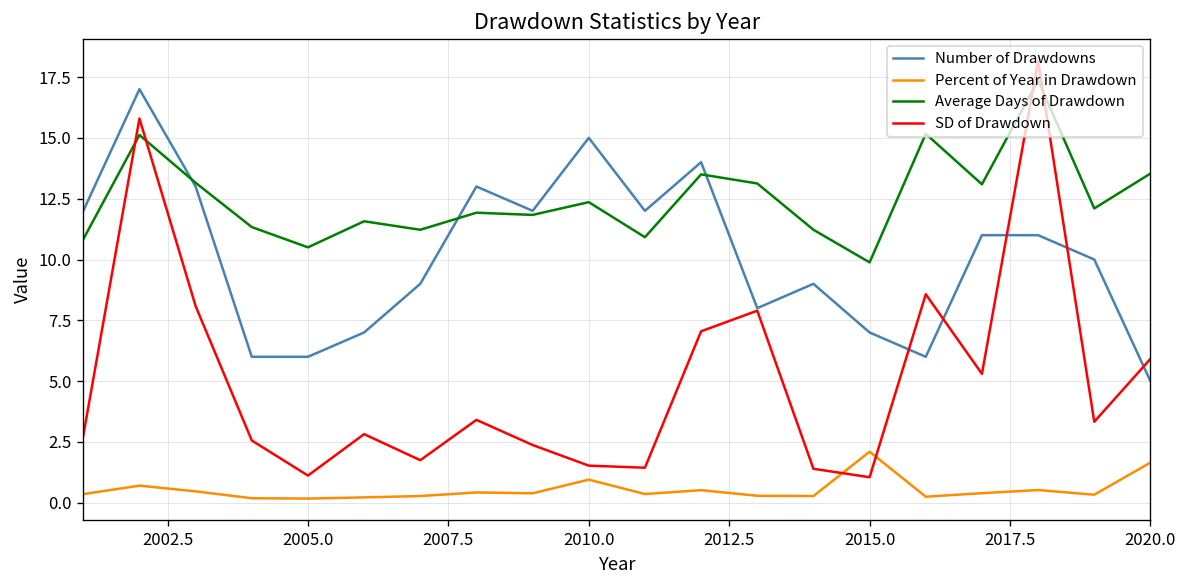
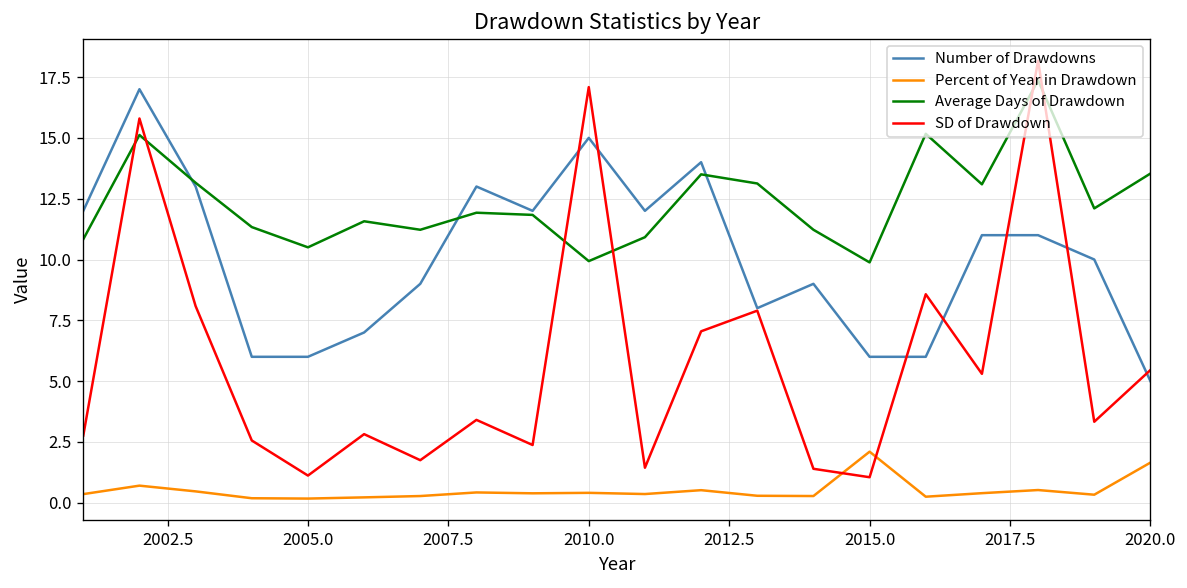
Percent of Year in Drawdown, 2010.0: 1.0 -> 0.4
Average Days of Drawdown, 2010.0: 12.4 -> 9.9
SD of Drawdown, 2010.0: 1.5 -> 17.1
Number of Drawdowns, 2015.0: 7 -> 6
SD of Drawdown, 2020.0: 5.9 -> 5.5
